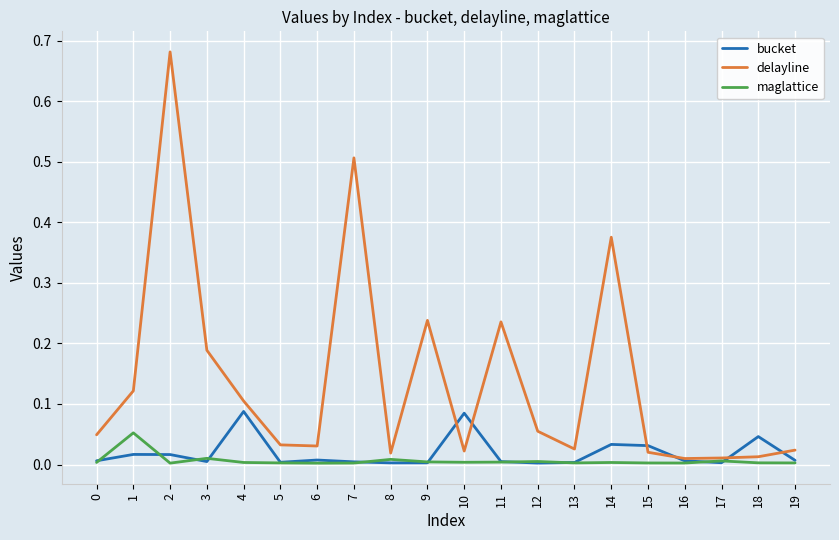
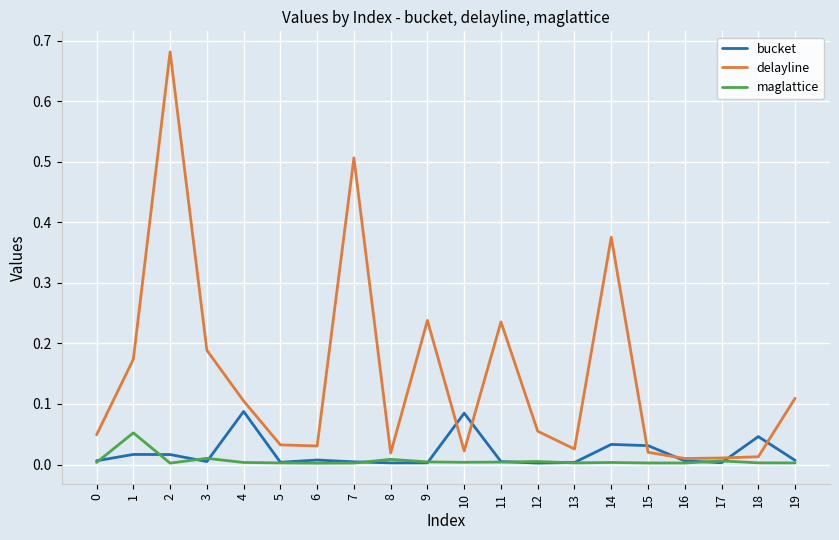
delayline, 1: 0.12 -> 0.17
delayline, 19: 0.02 -> 0.11
